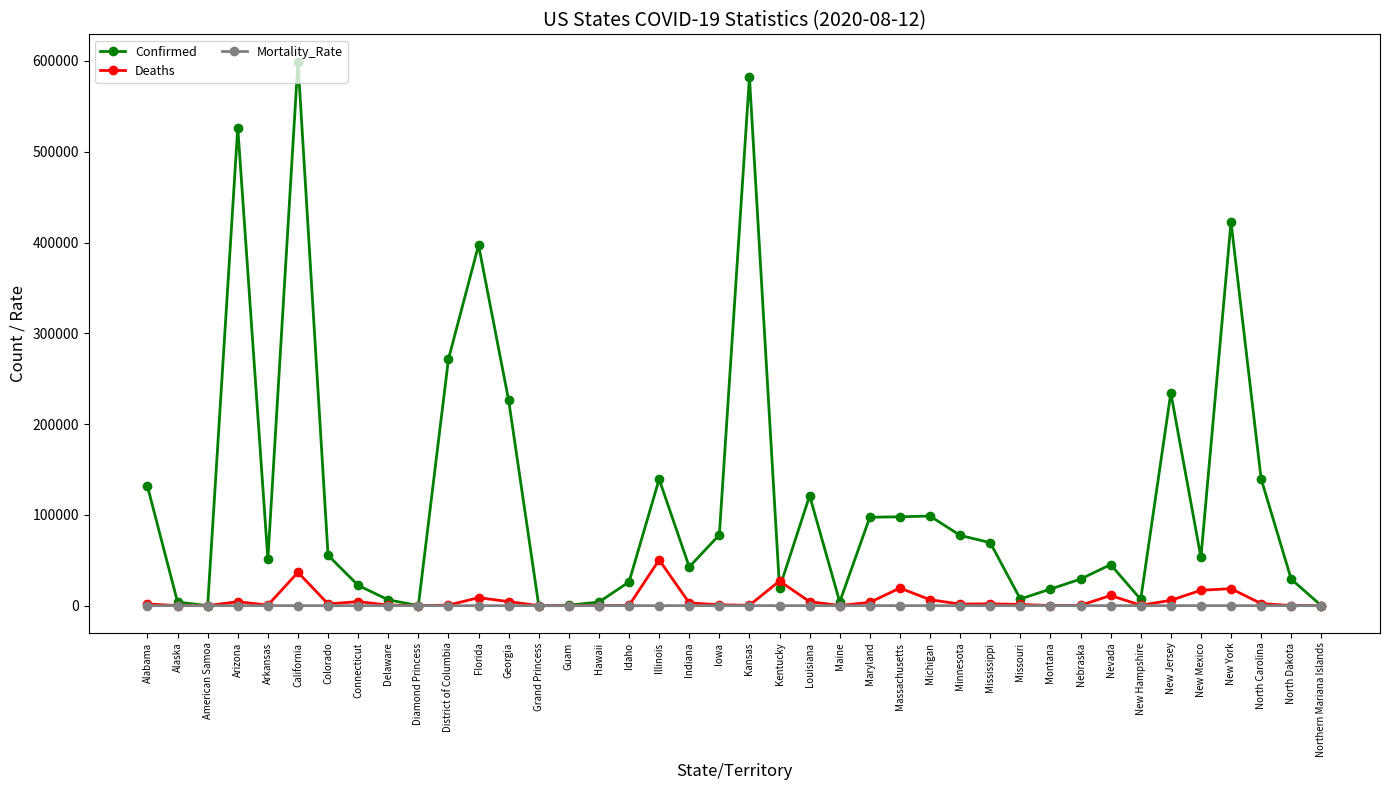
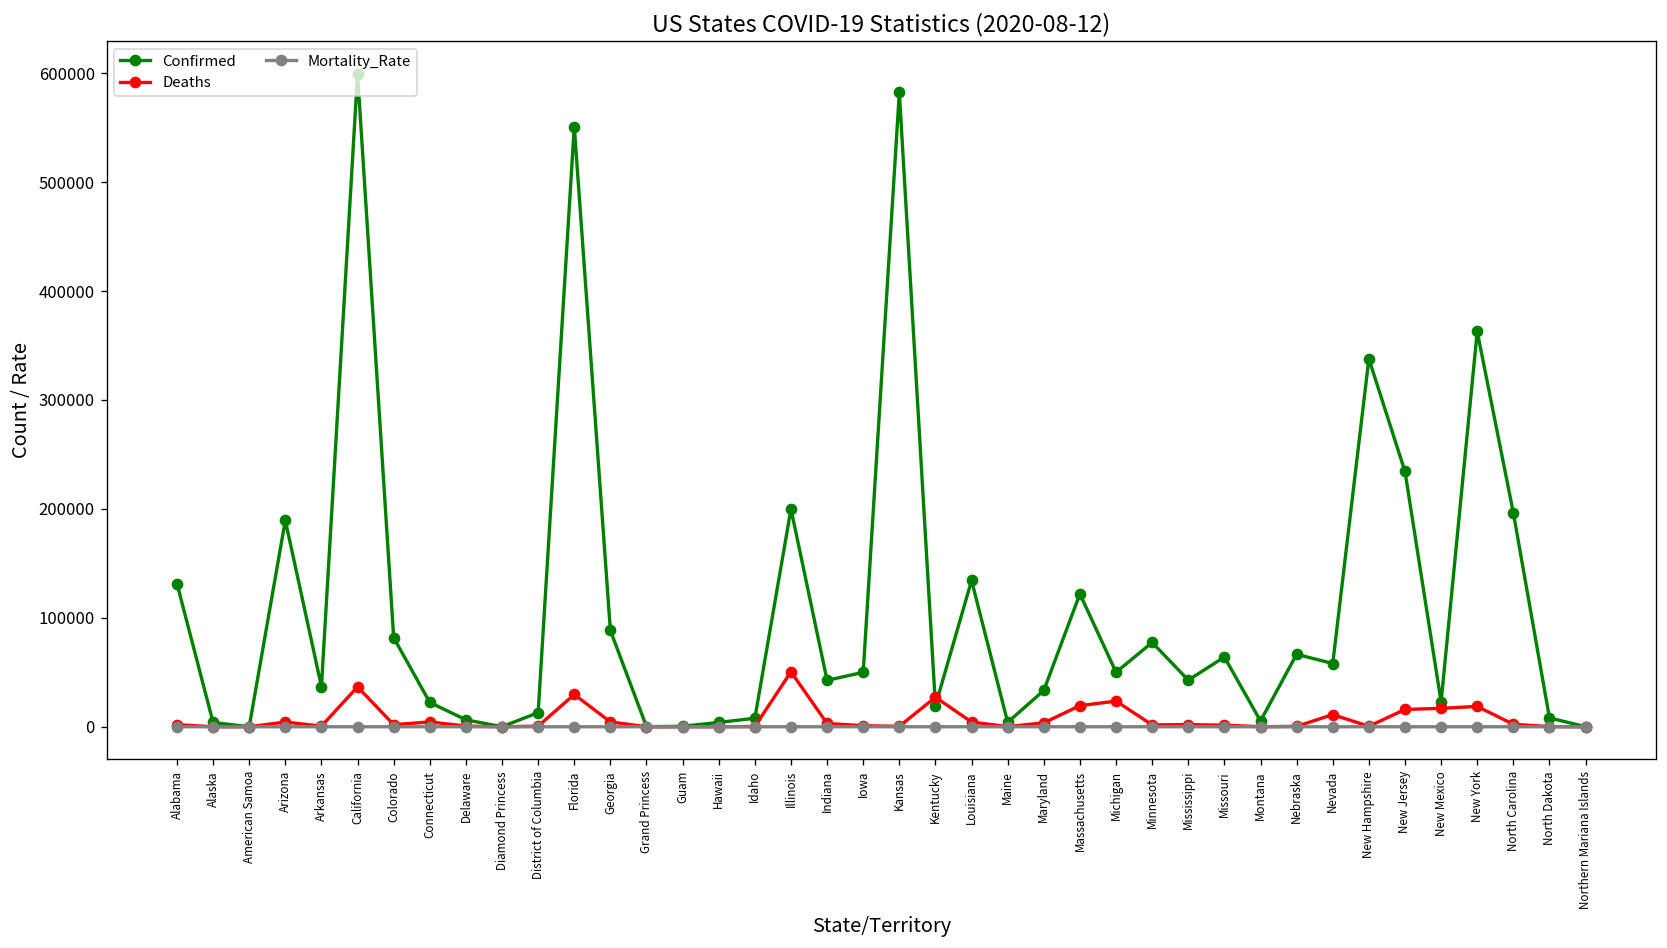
Confirmed, Arizona: 530000 -> 190000
Confirmed, Arkansas: 50000 -> 40000
Confirmed, Colorado: 60000 -> 80000
Confirmed, District of Columbia: 270000 -> 10000
Confirmed, Florida: 400000 -> 550000
Deaths, Florida: 10000 -> 30000
Confirmed, Georgia: 230000 -> 90000
Confirmed, Idaho: 30000 -> 10000
Confirmed, Illinois: 140000 -> 200000
Confirmed, Iowa: 80000 -> 50000
Confirmed, Louisiana: 120000 -> 130000
Confirmed, Maryland: 100000 -> 30000
Confirmed, Massachusetts: 100000 -> 120000
Confirmed, Michigan: 100000 -> 50000
Deaths, Michigan: 10000 -> 20000
Confirmed, Mississippi: 70000 -> 40000
Confirmed, Missouri: 10000 -> 60000
Confirmed, Montana: 20000 -> 10000
Confirmed, Nebraska: 30000 -> 70000
Confirmed, Nevada: 50000 -> 60000
Confirmed, New Hampshire: 10000 -> 340000
Deaths, New Jersey: 10000 -> 20000
Confirmed, New Mexico: 50000 -> 20000
Confirmed, New York: 420000 -> 360000
Confirmed, North Carolina: 140000 -> 200000
Confirmed, North Dakota: 30000 -> 10000
